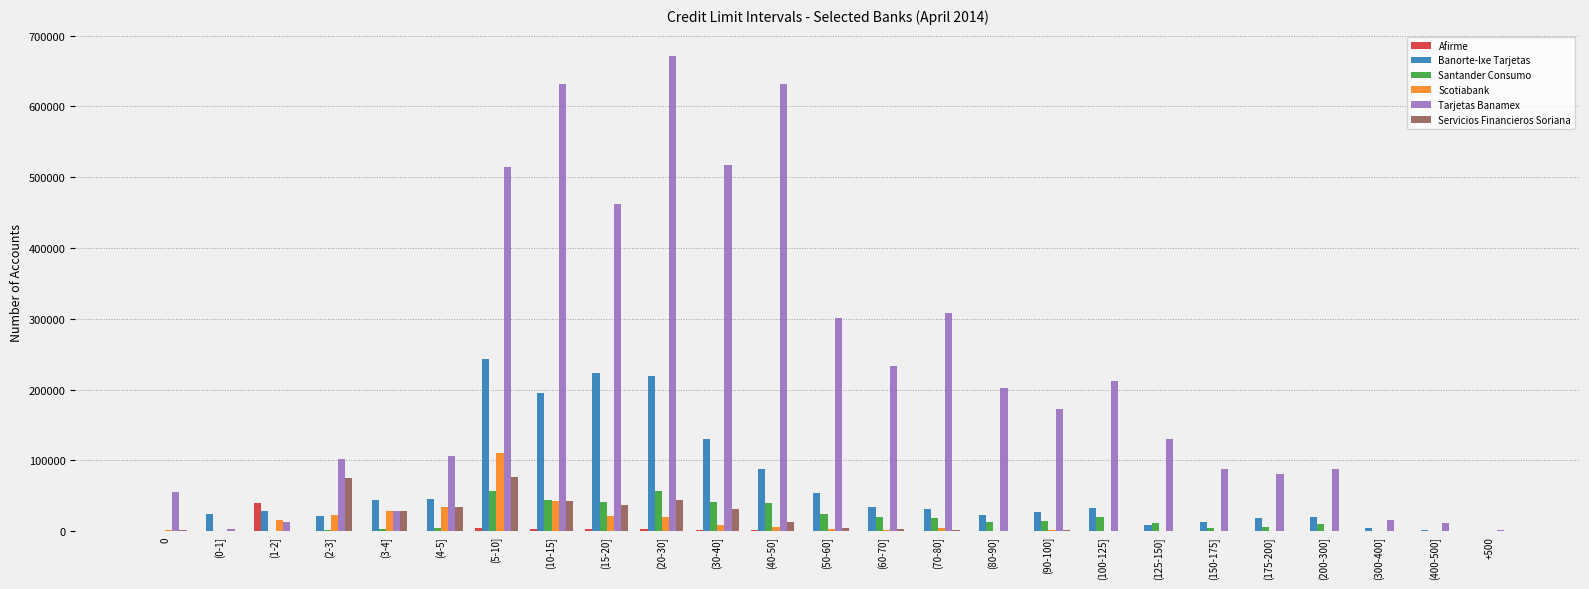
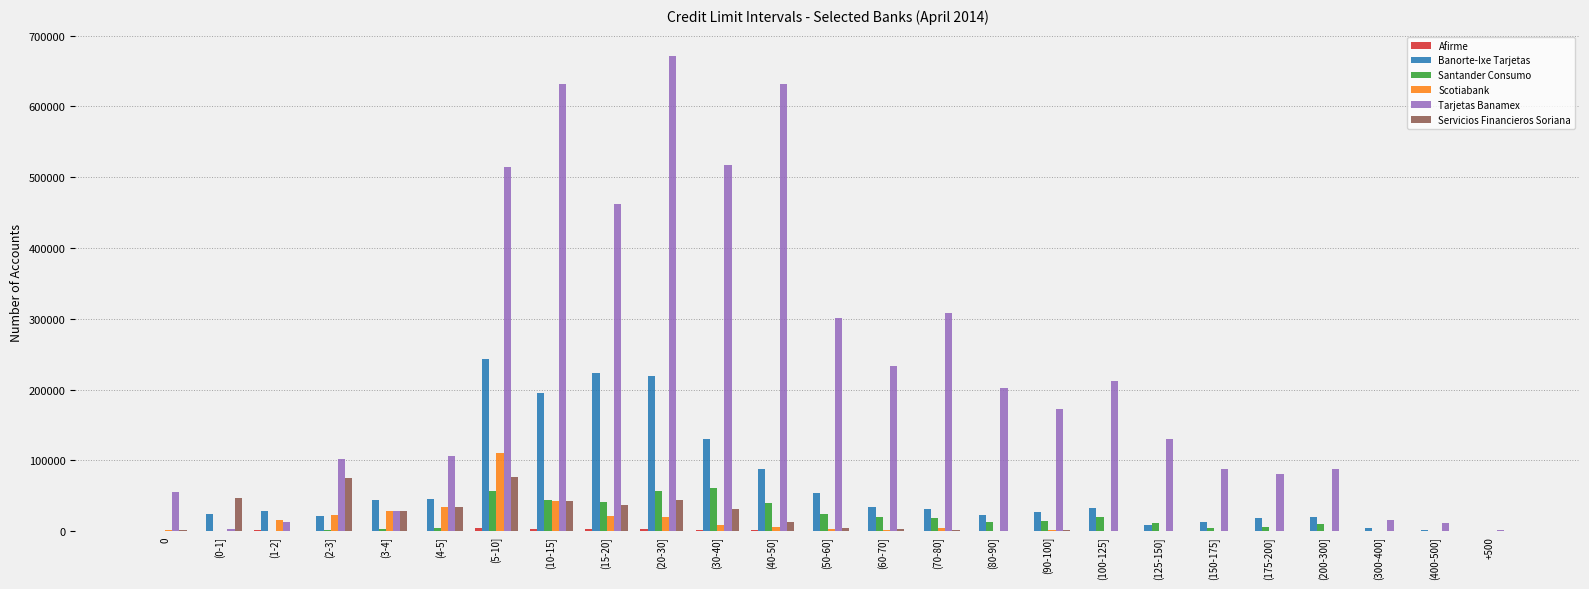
Servicios Financieros Soriana, (0-1]: 0 -> 50000
Afirme, (1-2]: 40000 -> 0
Santander Consumo, (30-40]: 40000 -> 60000
